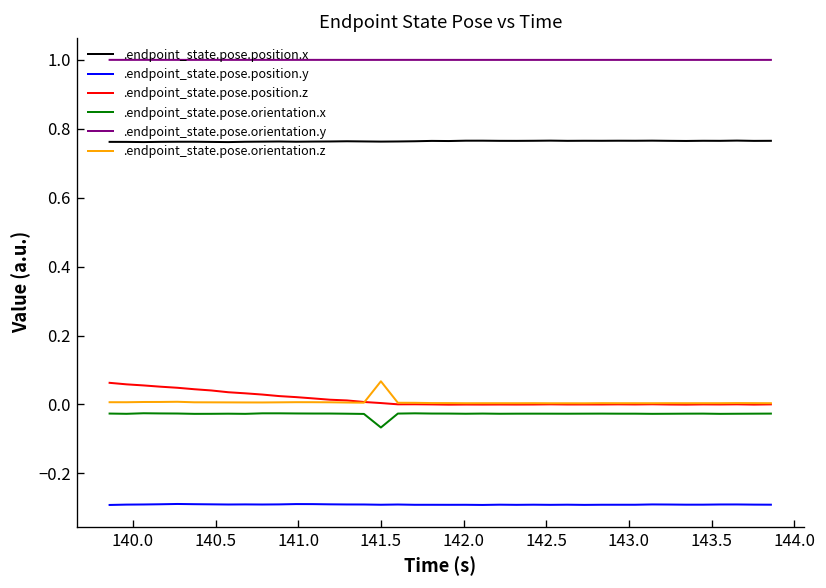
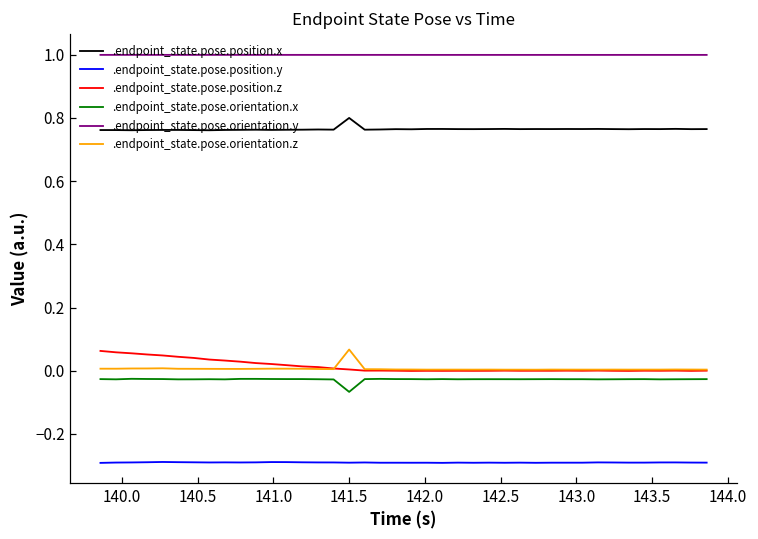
.endpoint_state.pose.position.x, 141.5: 0.76 -> 0.80
